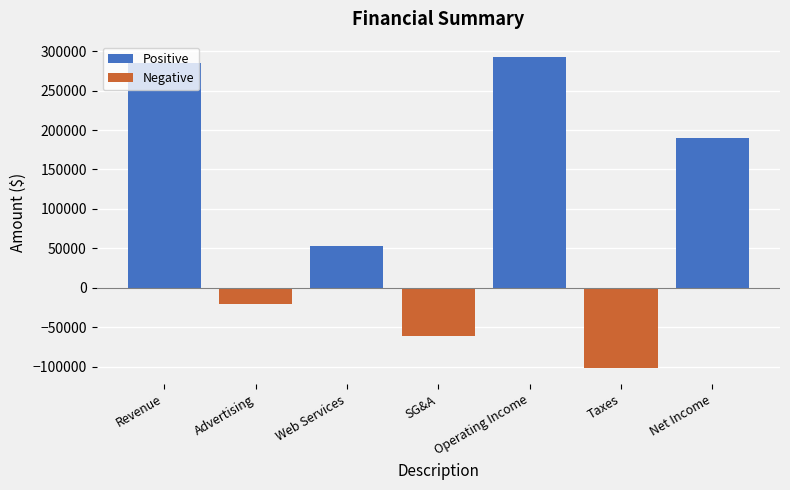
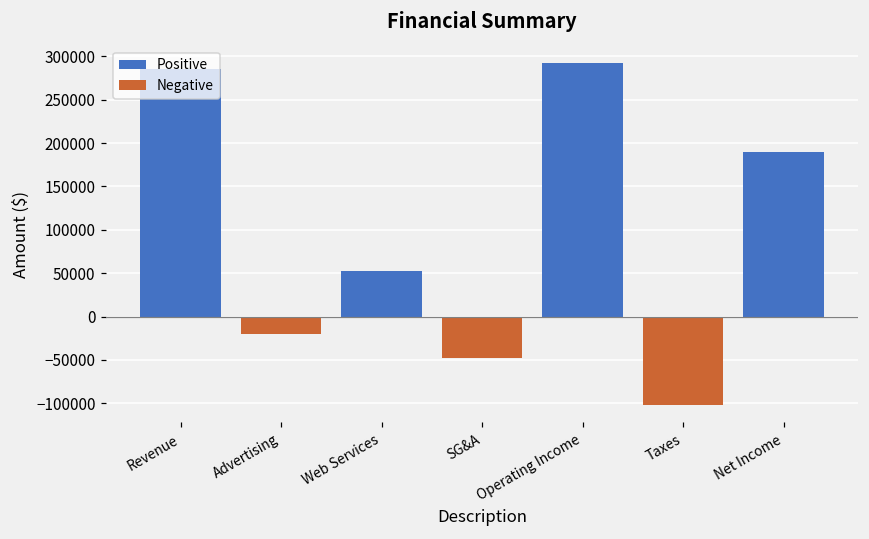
Negative, SG&A: -60000 -> -50000
